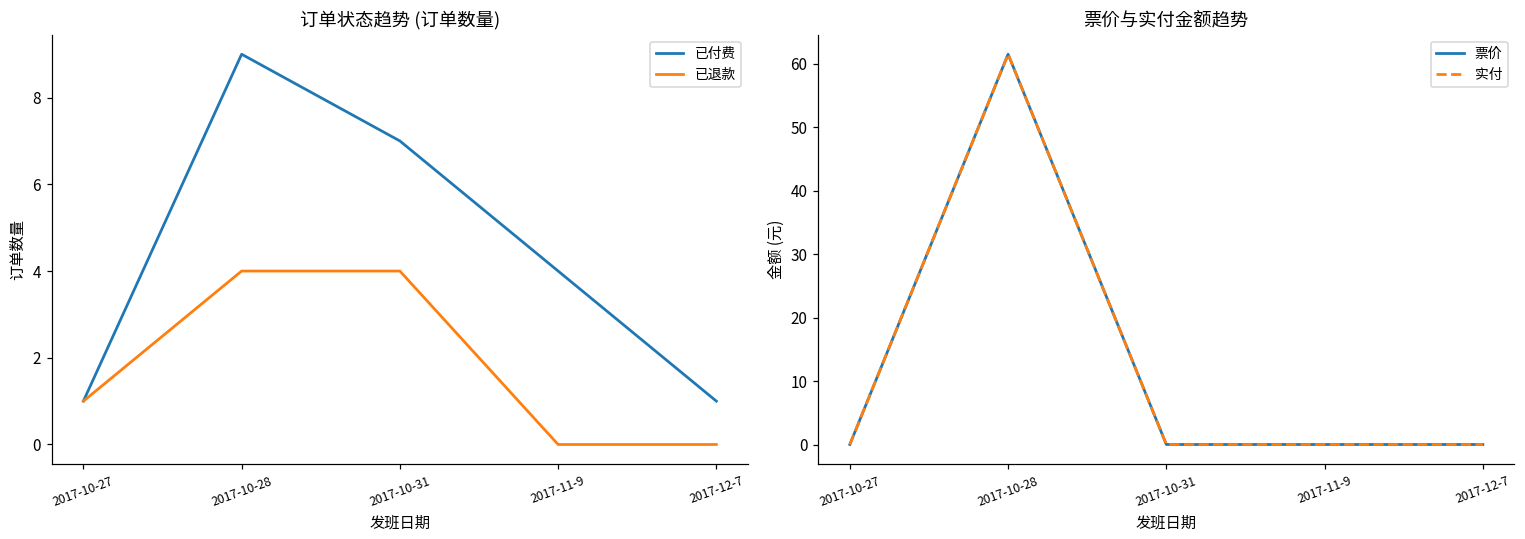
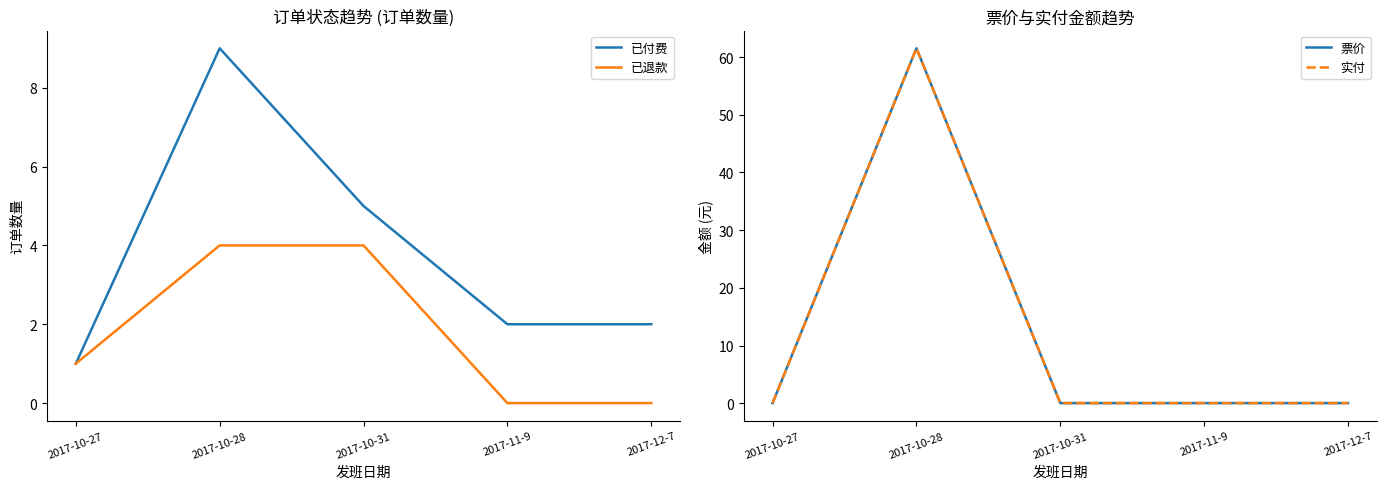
订单状态趋势 (订单数量), 已付费, 2017-10-31: 7 -> 5
订单状态趋势 (订单数量), 已付费, 2017-11-9: 4 -> 2
订单状态趋势 (订单数量), 已付费, 2017-12-7: 1 -> 2
